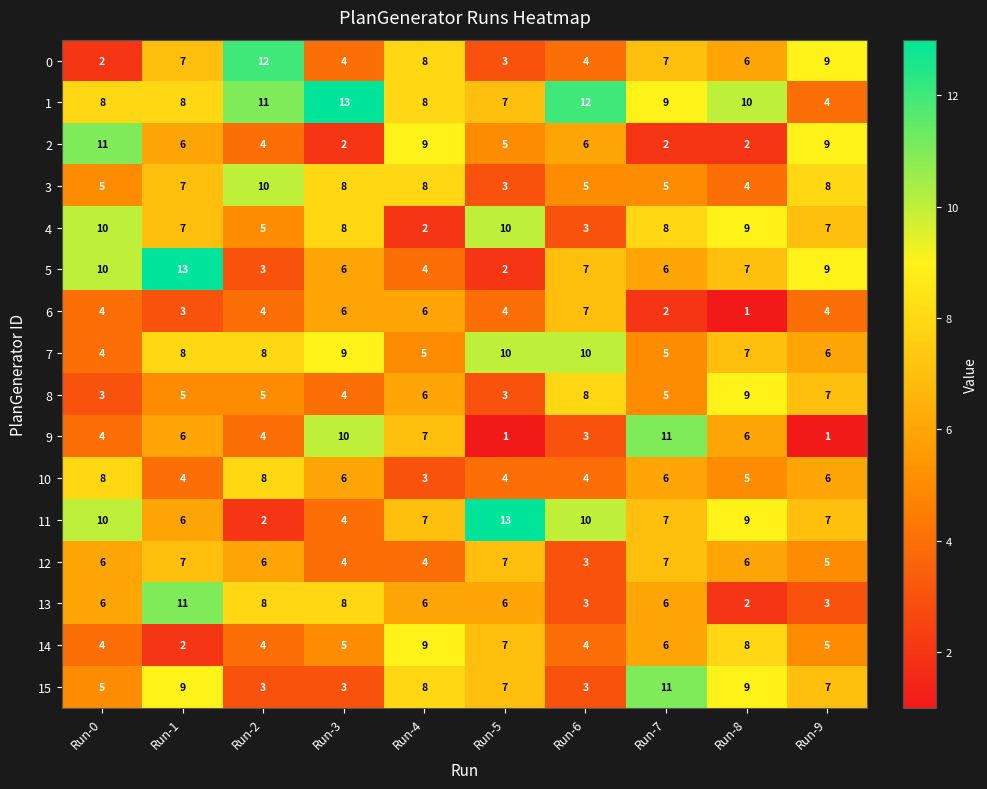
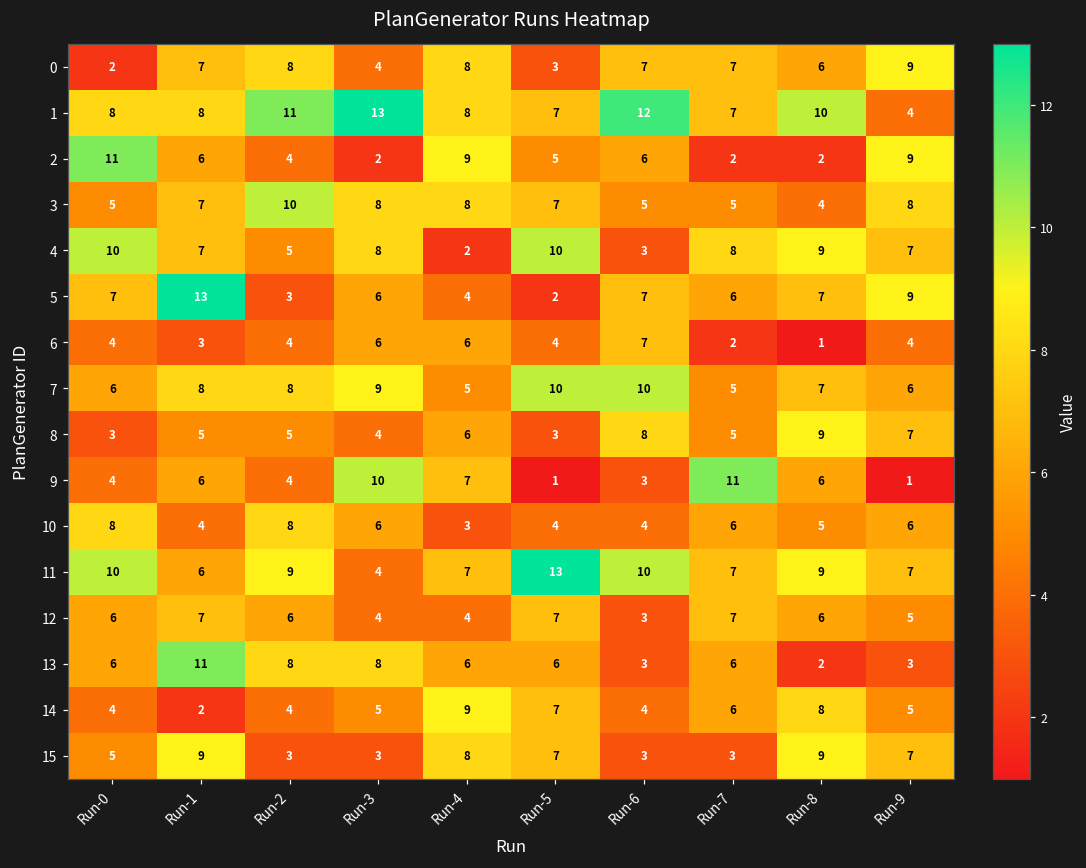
0, Run-2: 12 -> 8
0, Run-6: 4 -> 7
1, Run-7: 9 -> 7
3, Run-5: 3 -> 7
5, Run-0: 10 -> 7
7, Run-0: 4 -> 6
11, Run-2: 2 -> 9
15, Run-7: 11 -> 3
